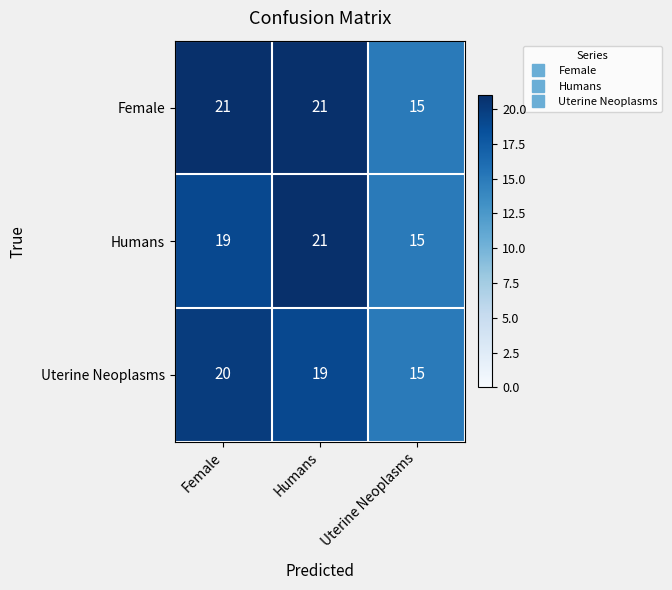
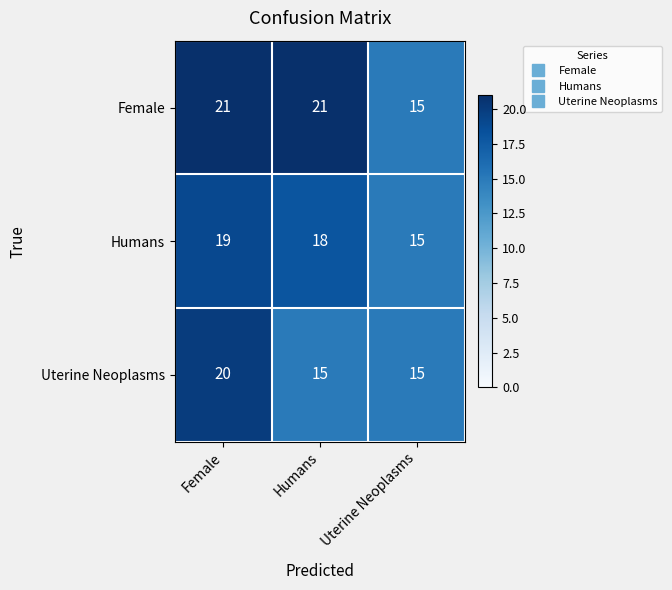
Humans, Humans: 21 -> 18
Uterine Neoplasms, Humans: 19 -> 15
